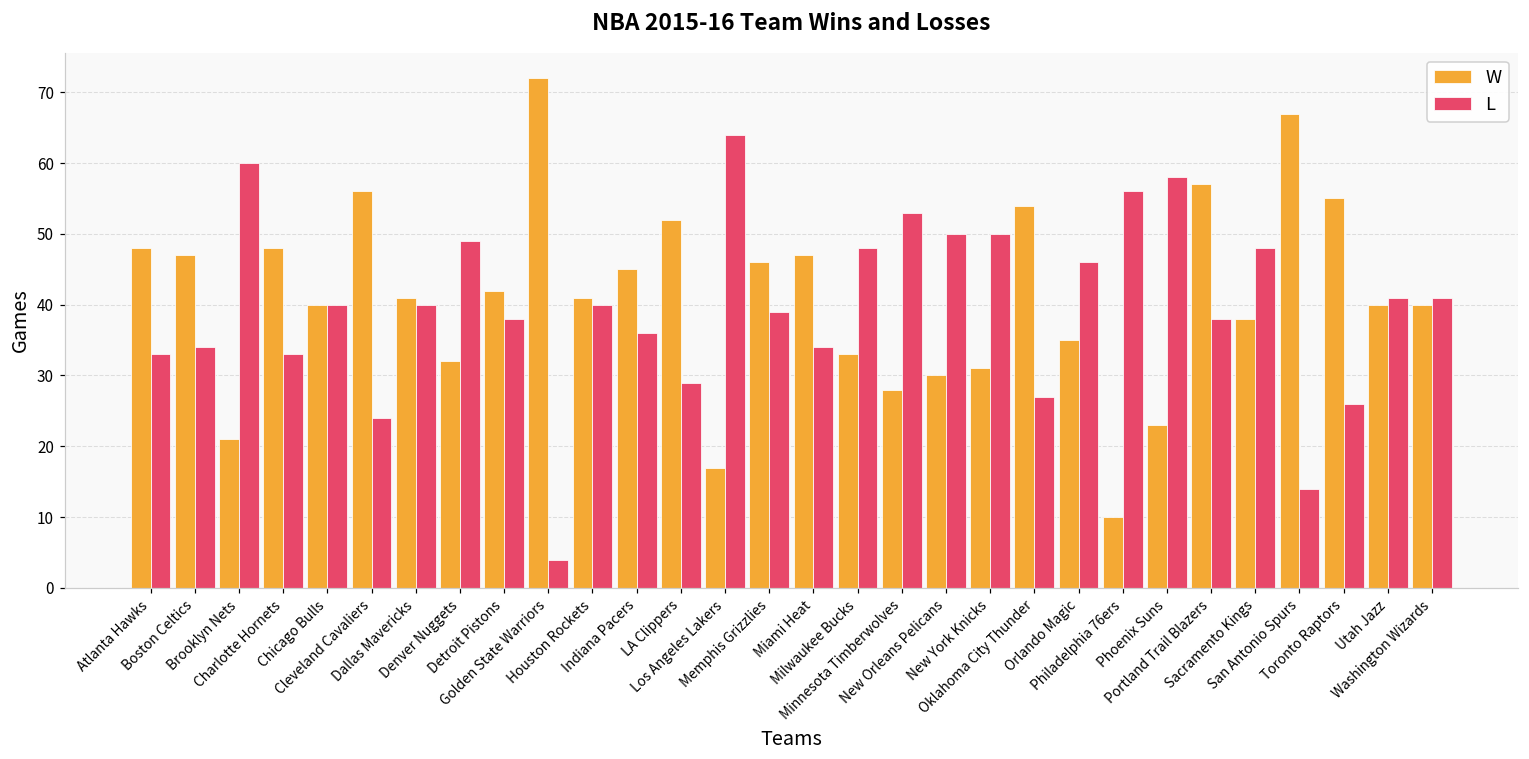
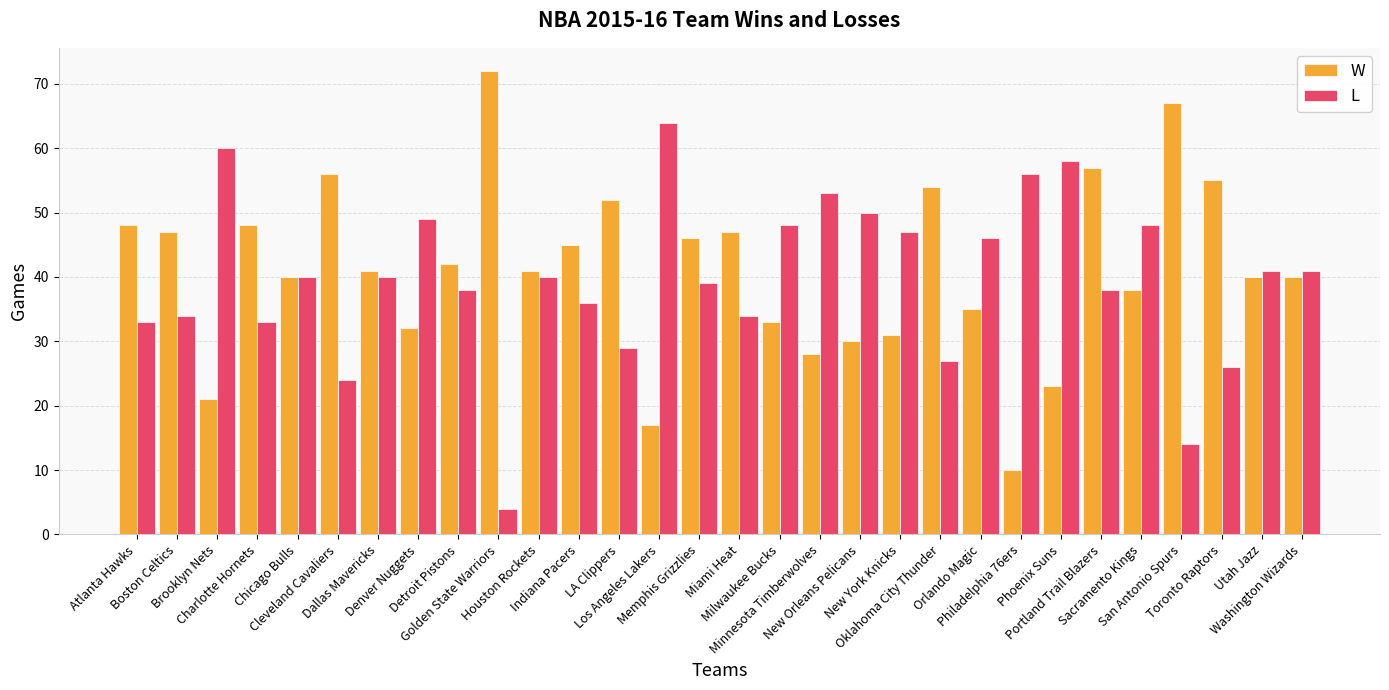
L, New York Knicks: 50 -> 47
